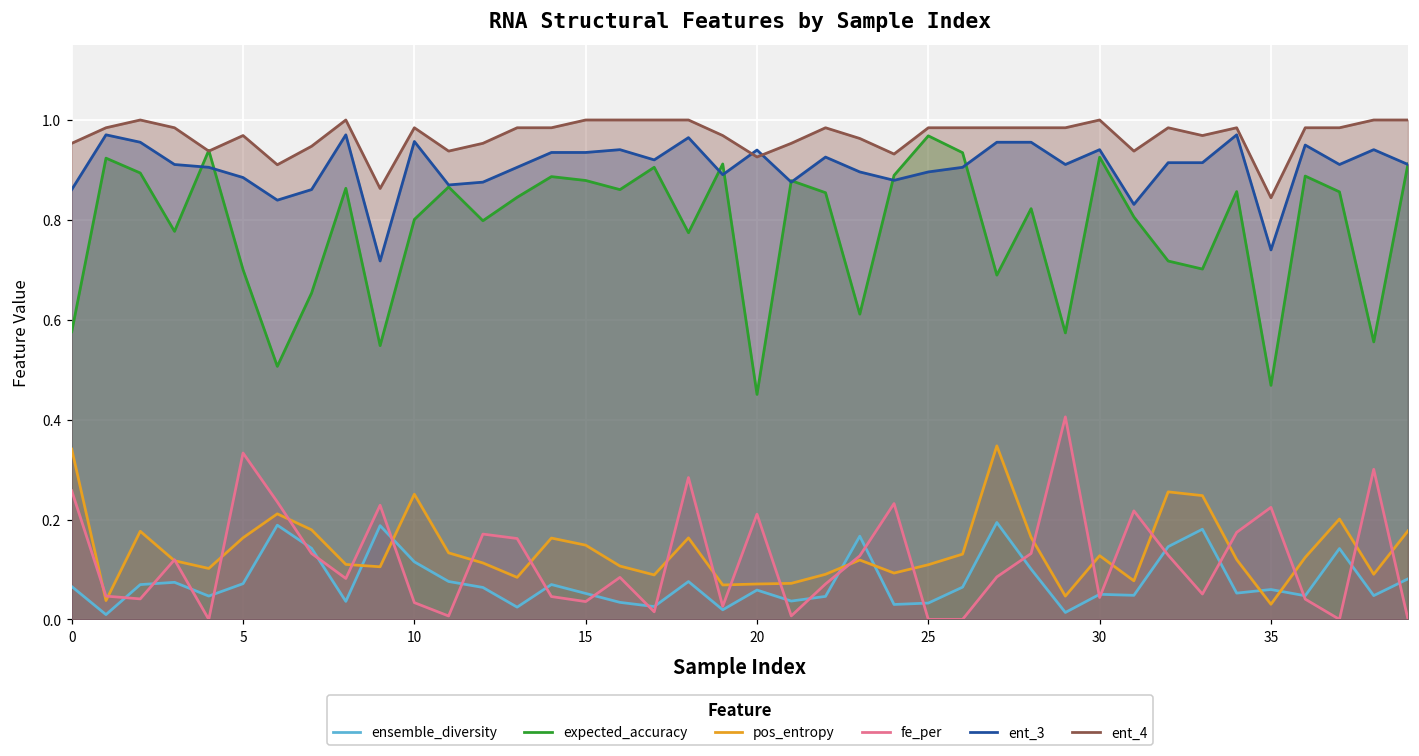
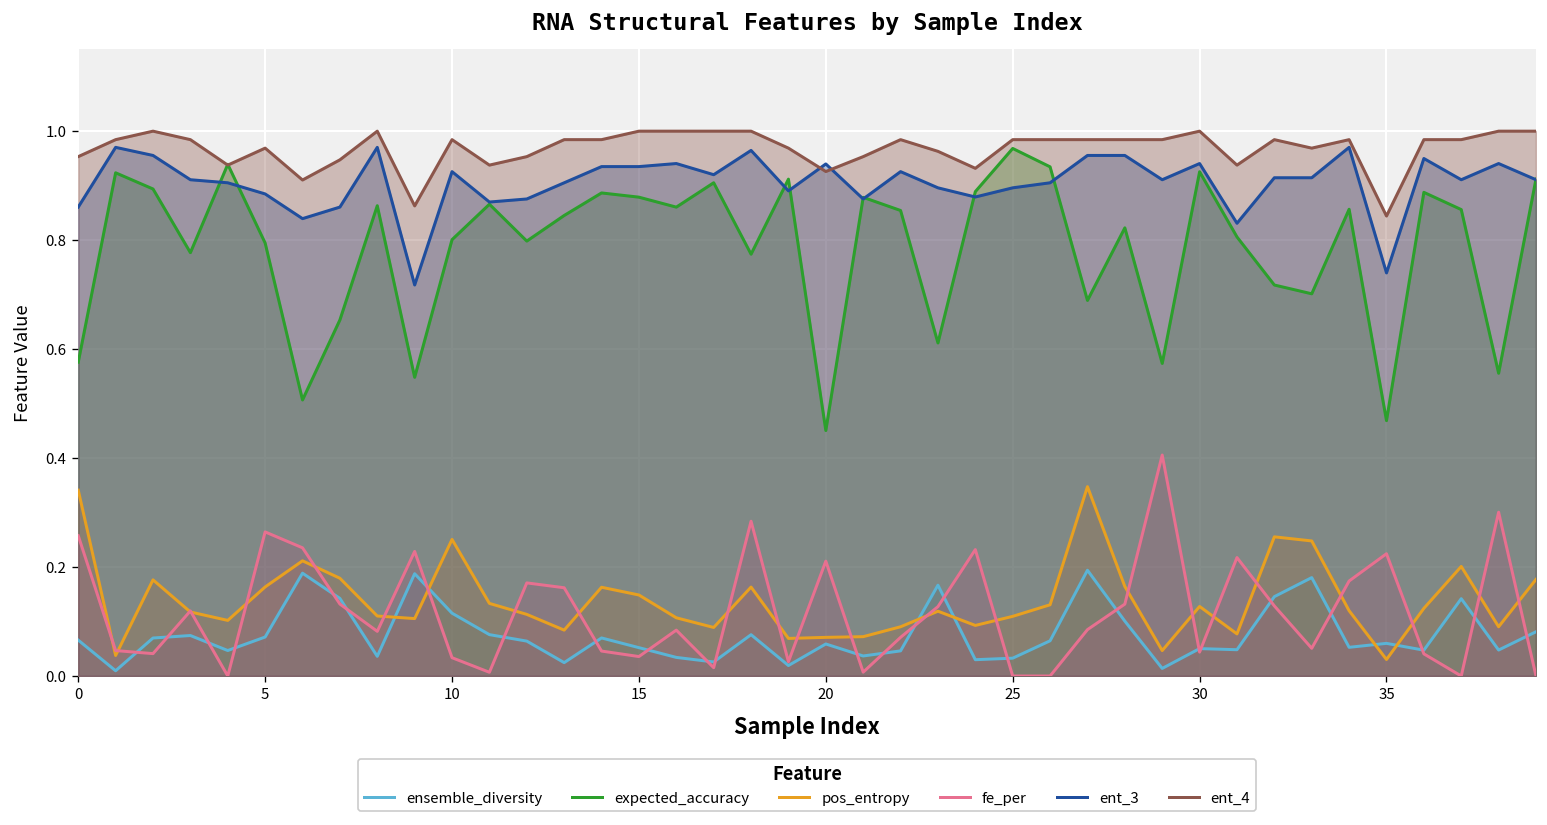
expected_accuracy, 5: 0.70 -> 0.79
fe_per, 5: 0.33 -> 0.26
ent_3, 10: 0.96 -> 0.93
